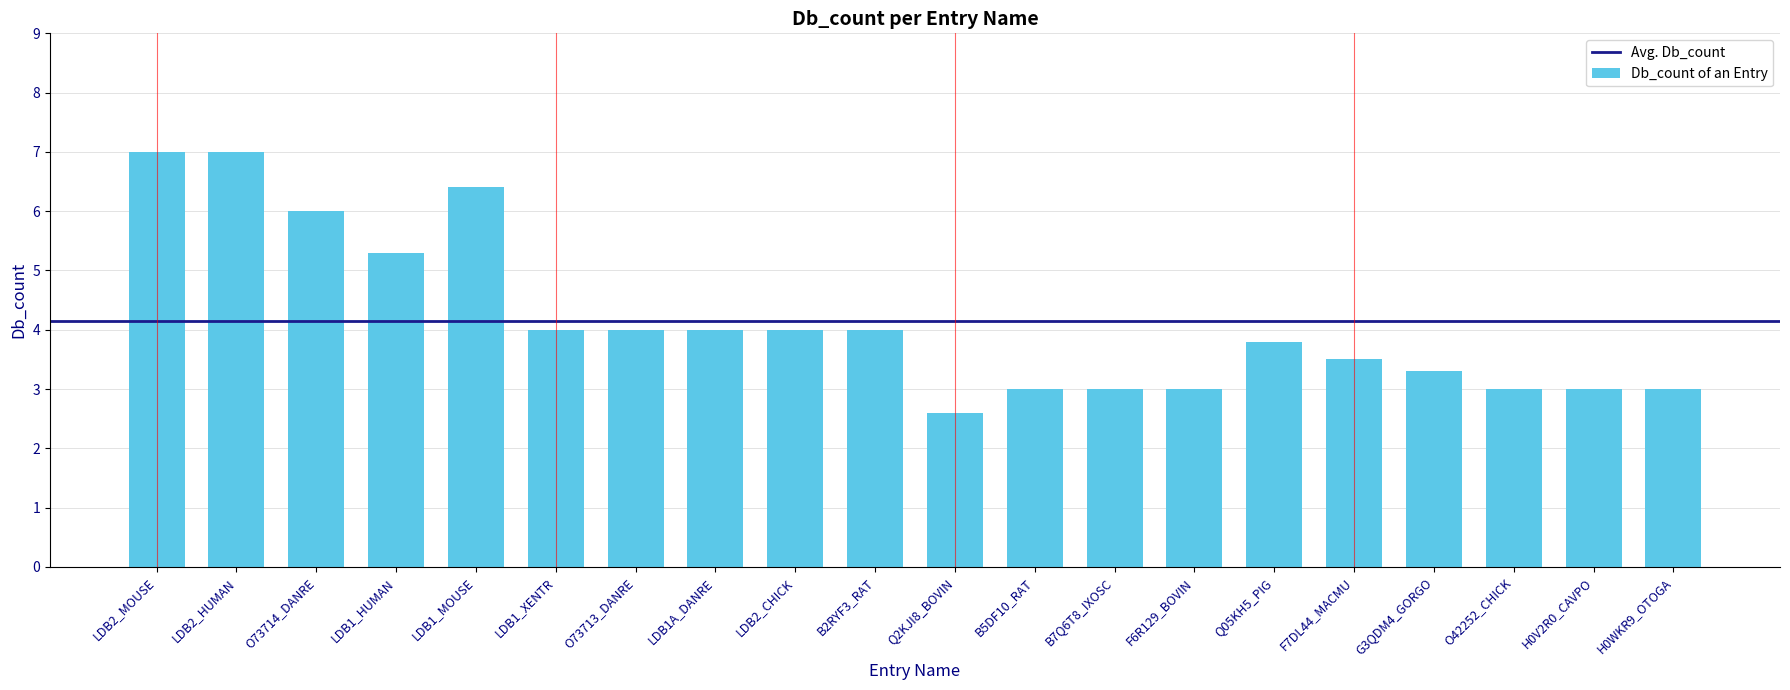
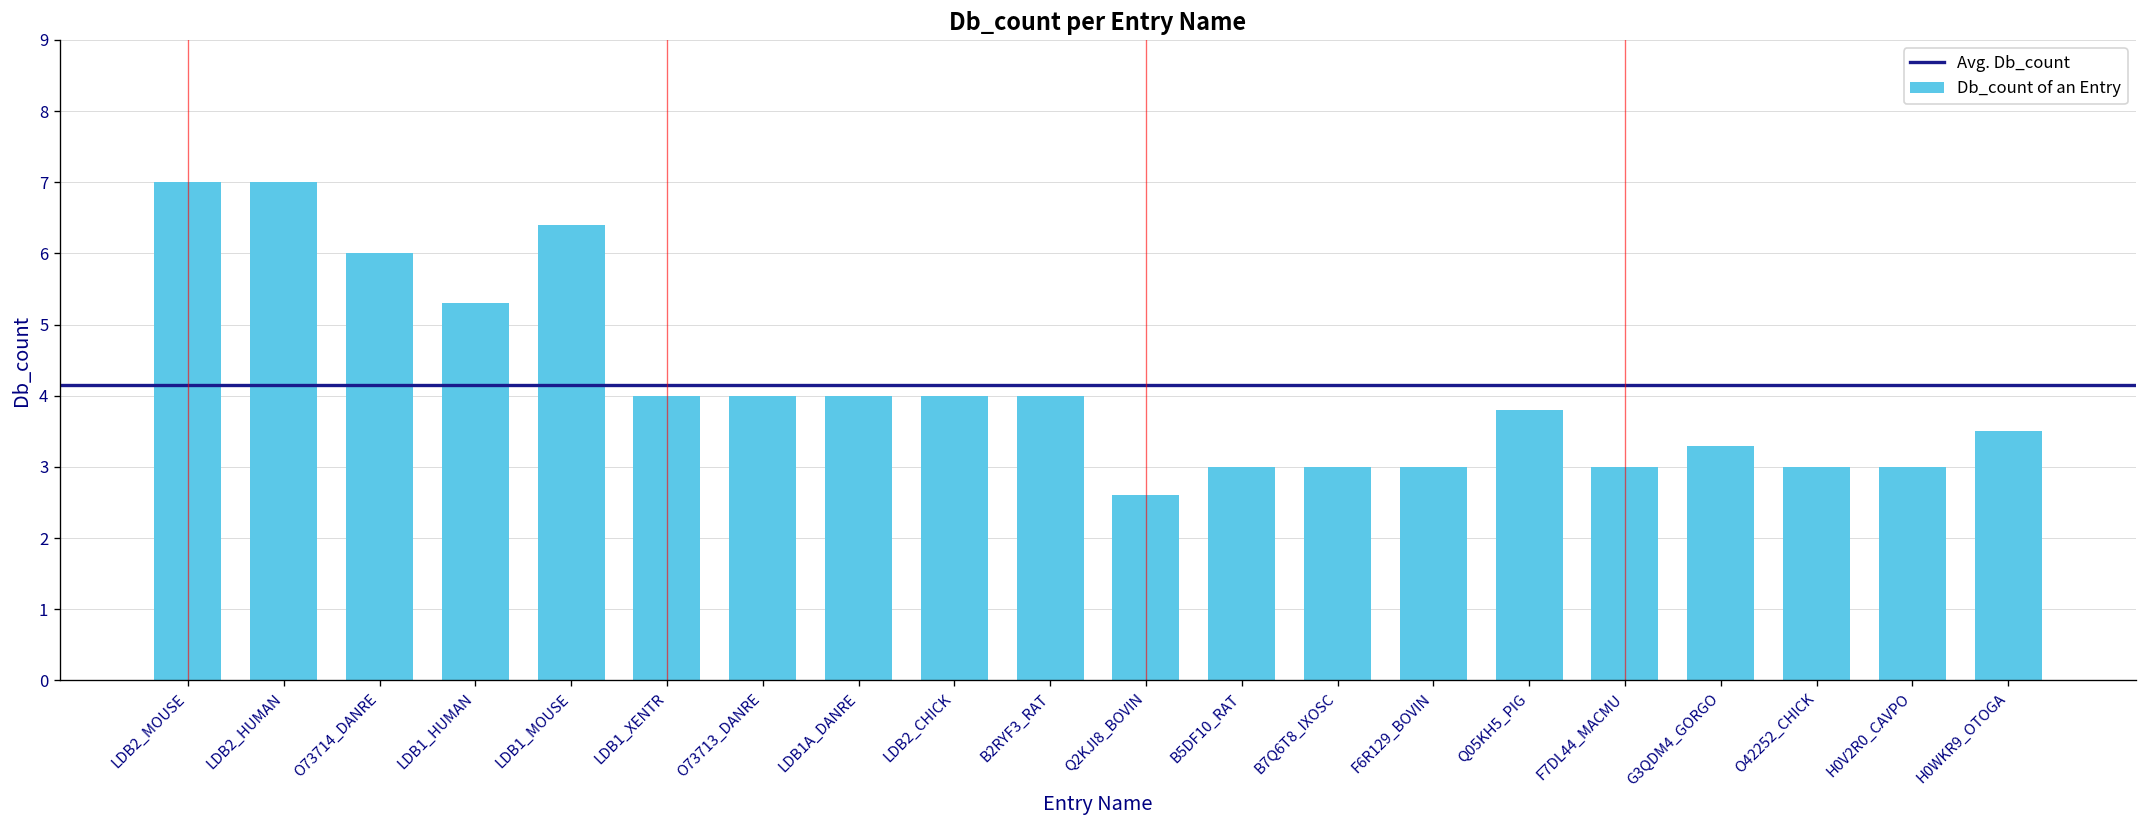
F7DL44_MACMU: 3.5 -> 3.0
H0WKR9_OTOGA: 3.0 -> 3.5
